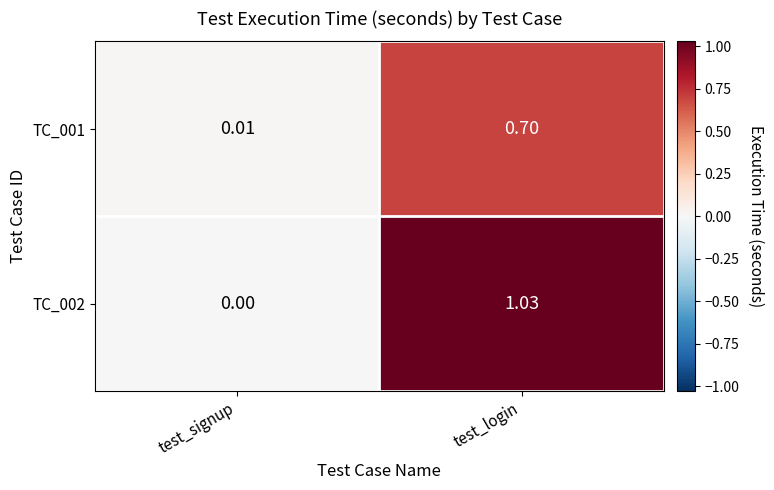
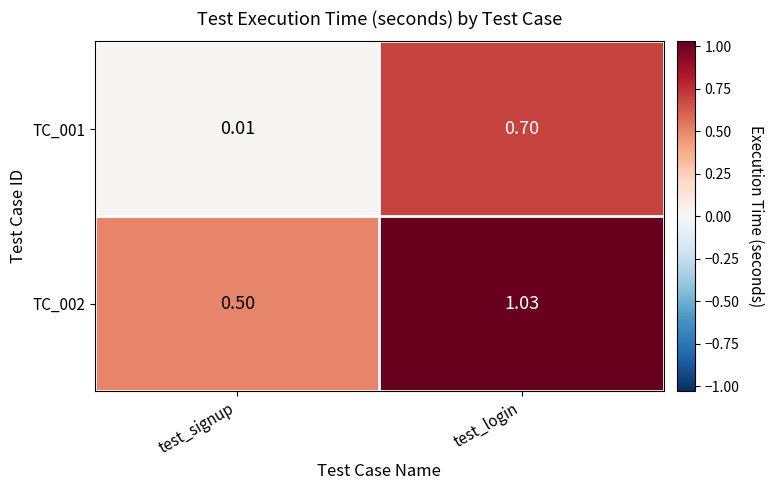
TC_002, test_signup: 0.00 -> 0.50
